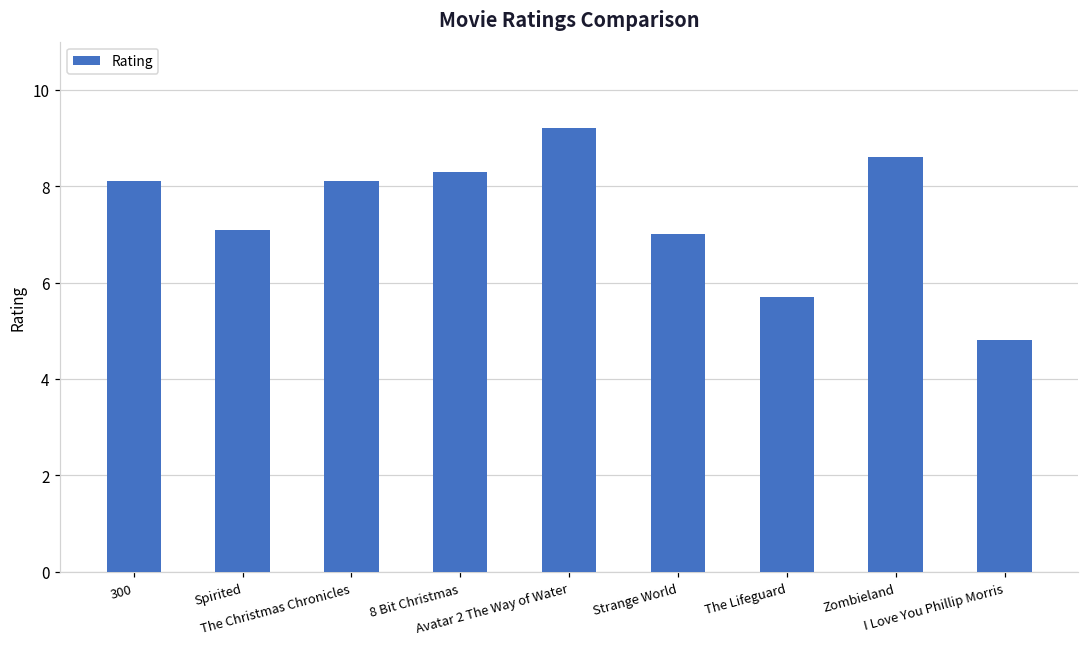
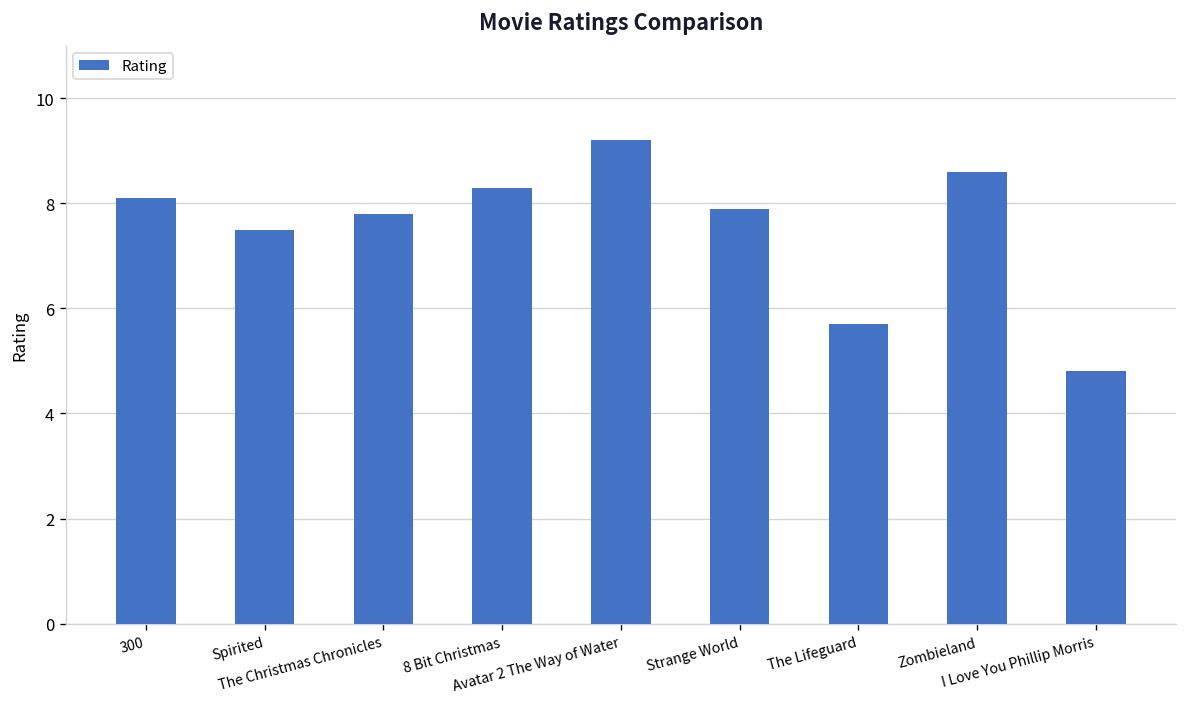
Spirited: 7.1 -> 7.5
The Christmas Chronicles: 8.1 -> 7.8
Strange World: 7.0 -> 7.9
